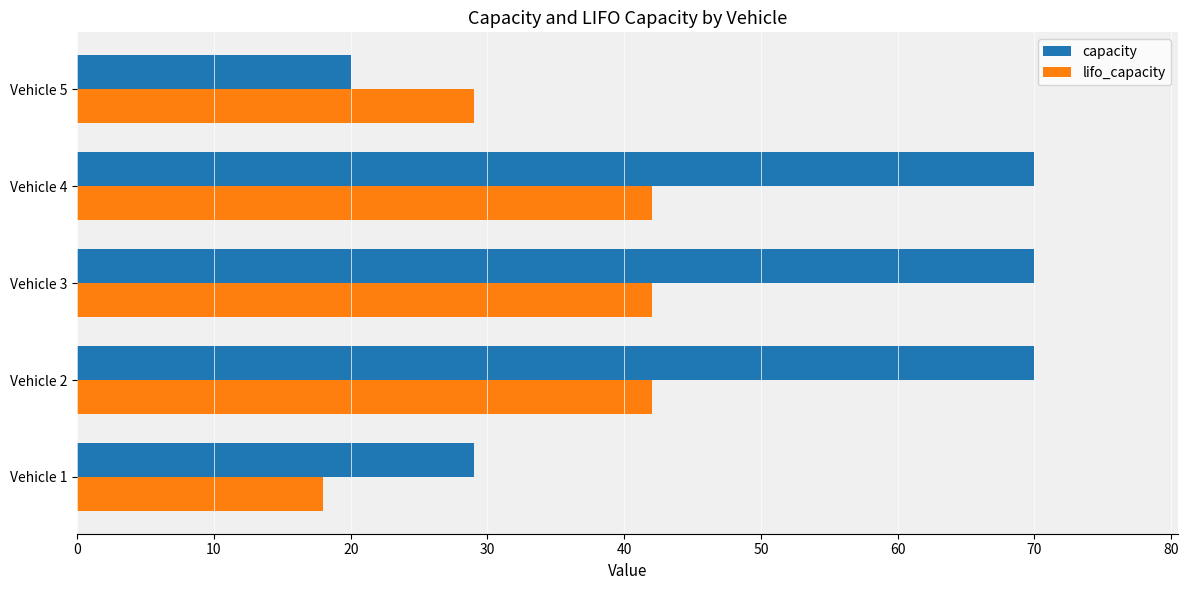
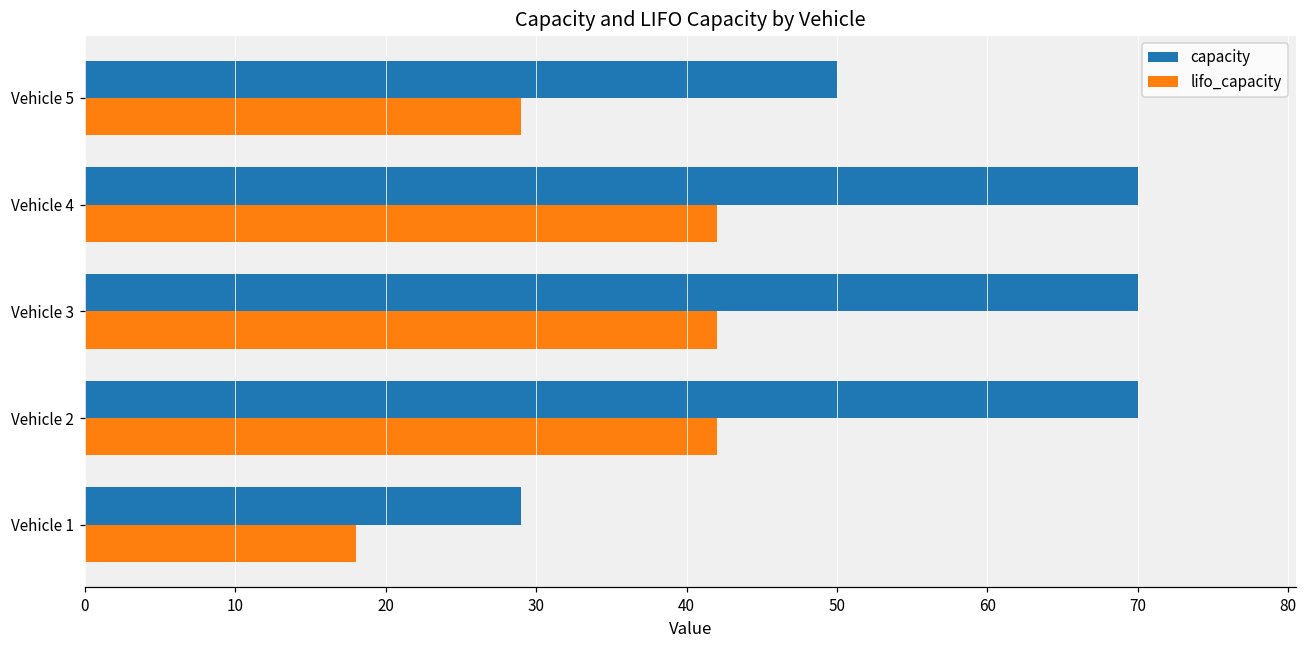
capacity, Vehicle 5: 20 -> 50
